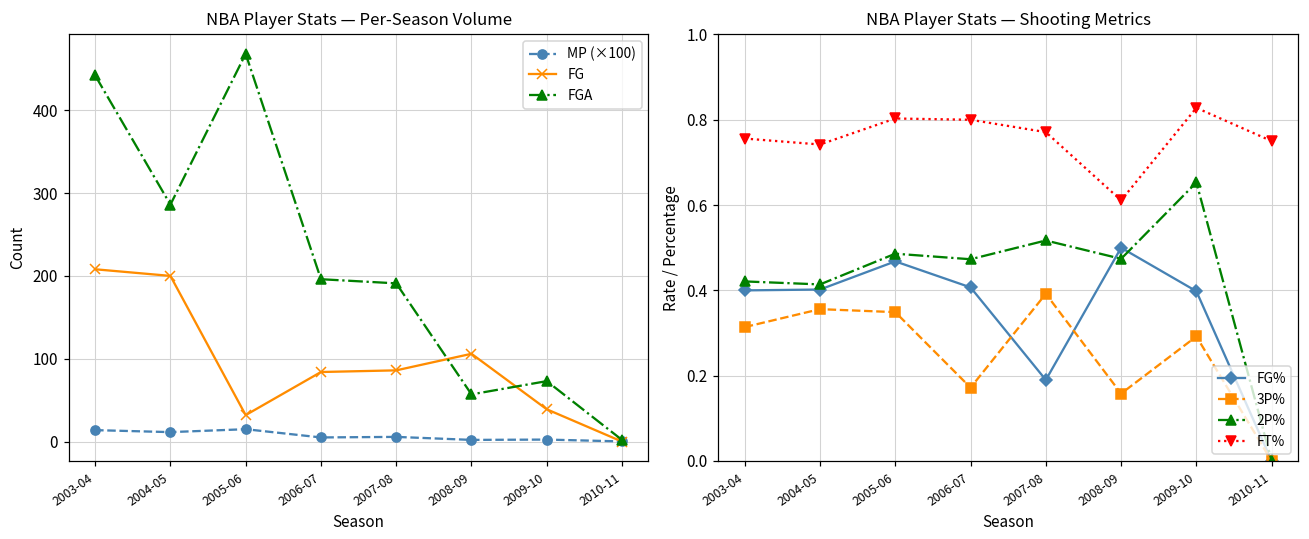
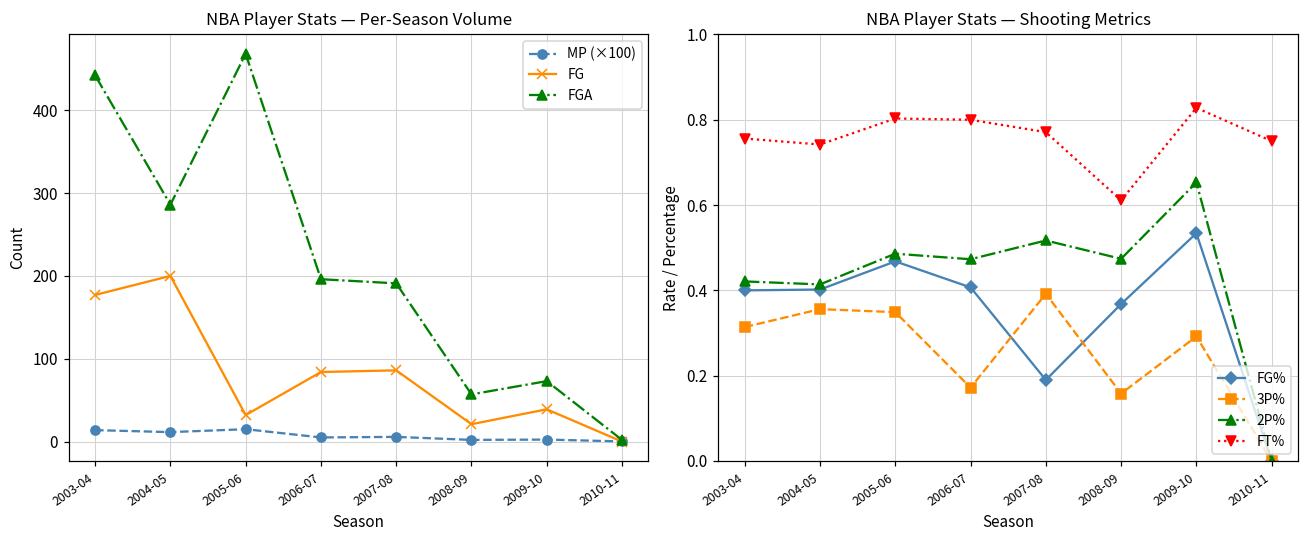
NBA Player Stats — Per-Season Volume, FG, 2003-04: 210 -> 180
NBA Player Stats — Per-Season Volume, FG, 2008-09: 110 -> 20
NBA Player Stats — Shooting Metrics, FG%, 2008-09: 0.50 -> 0.37
NBA Player Stats — Shooting Metrics, FG%, 2009-10: 0.40 -> 0.53
